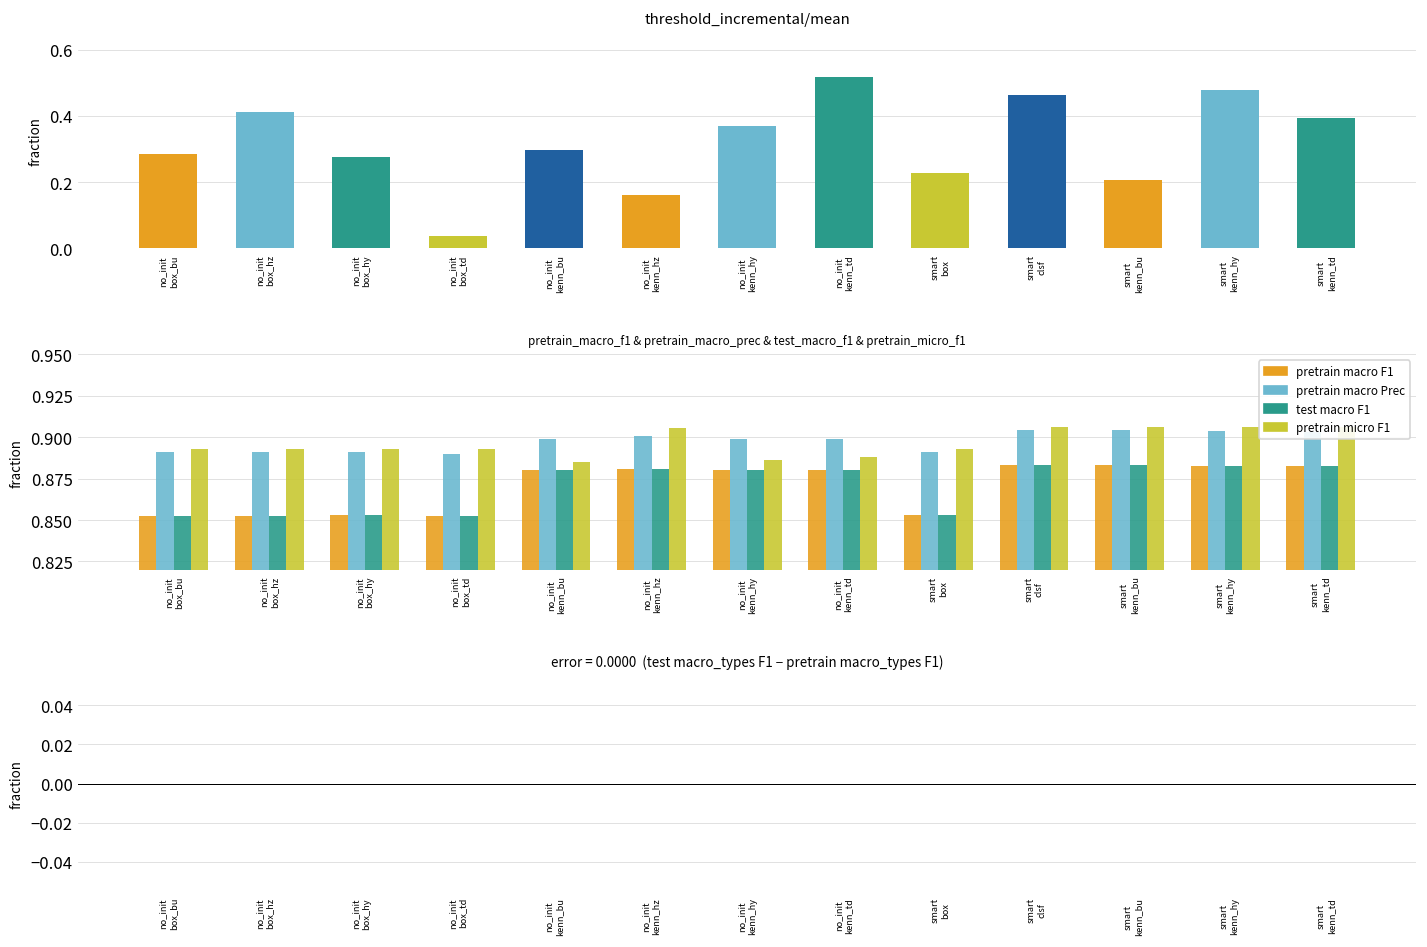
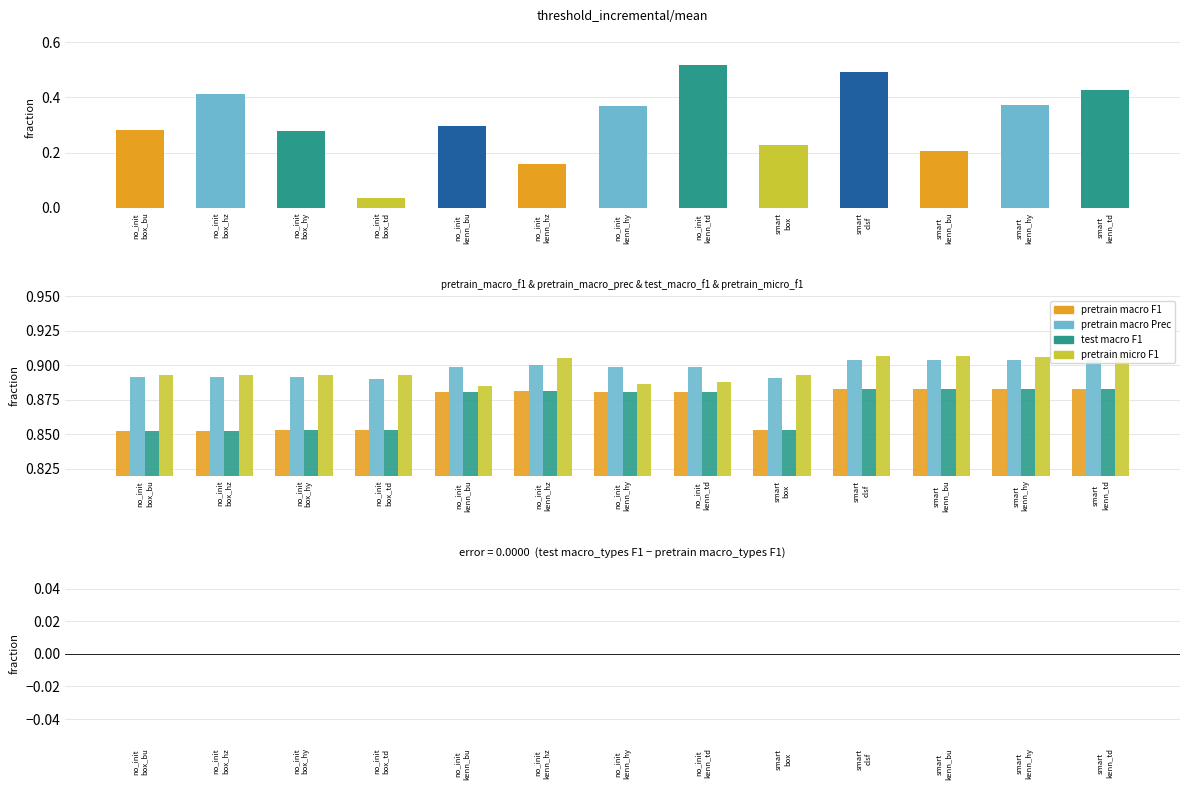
threshold_incremental/mean, smart clsf: 0.46 -> 0.49
threshold_incremental/mean, smart kenn_hy: 0.48 -> 0.37
threshold_incremental/mean, smart kenn_td: 0.39 -> 0.43
